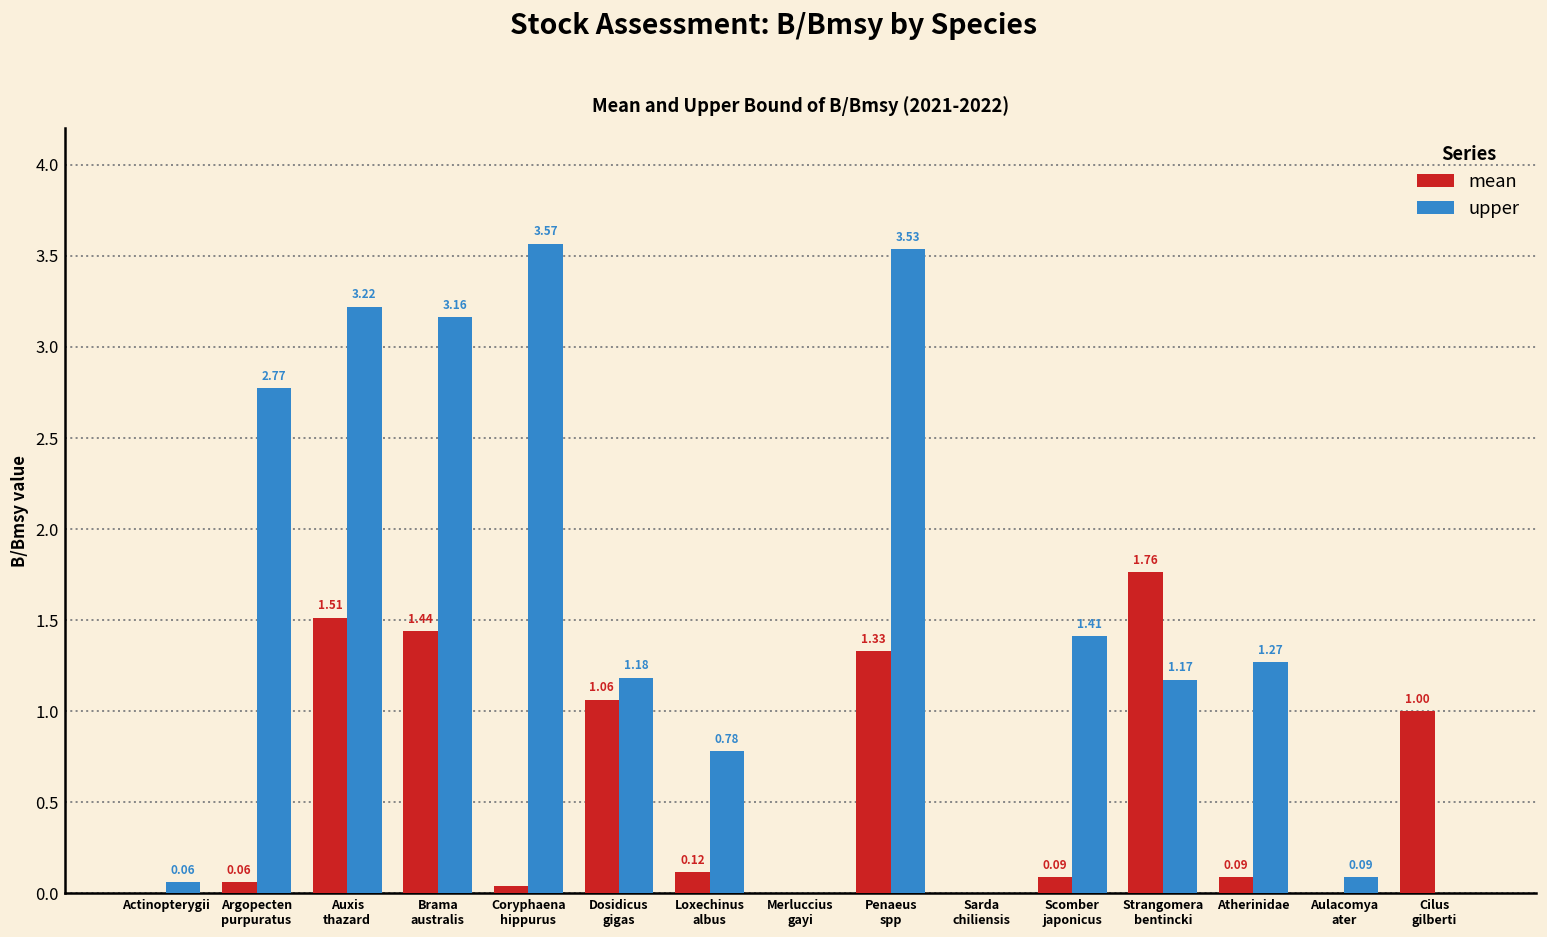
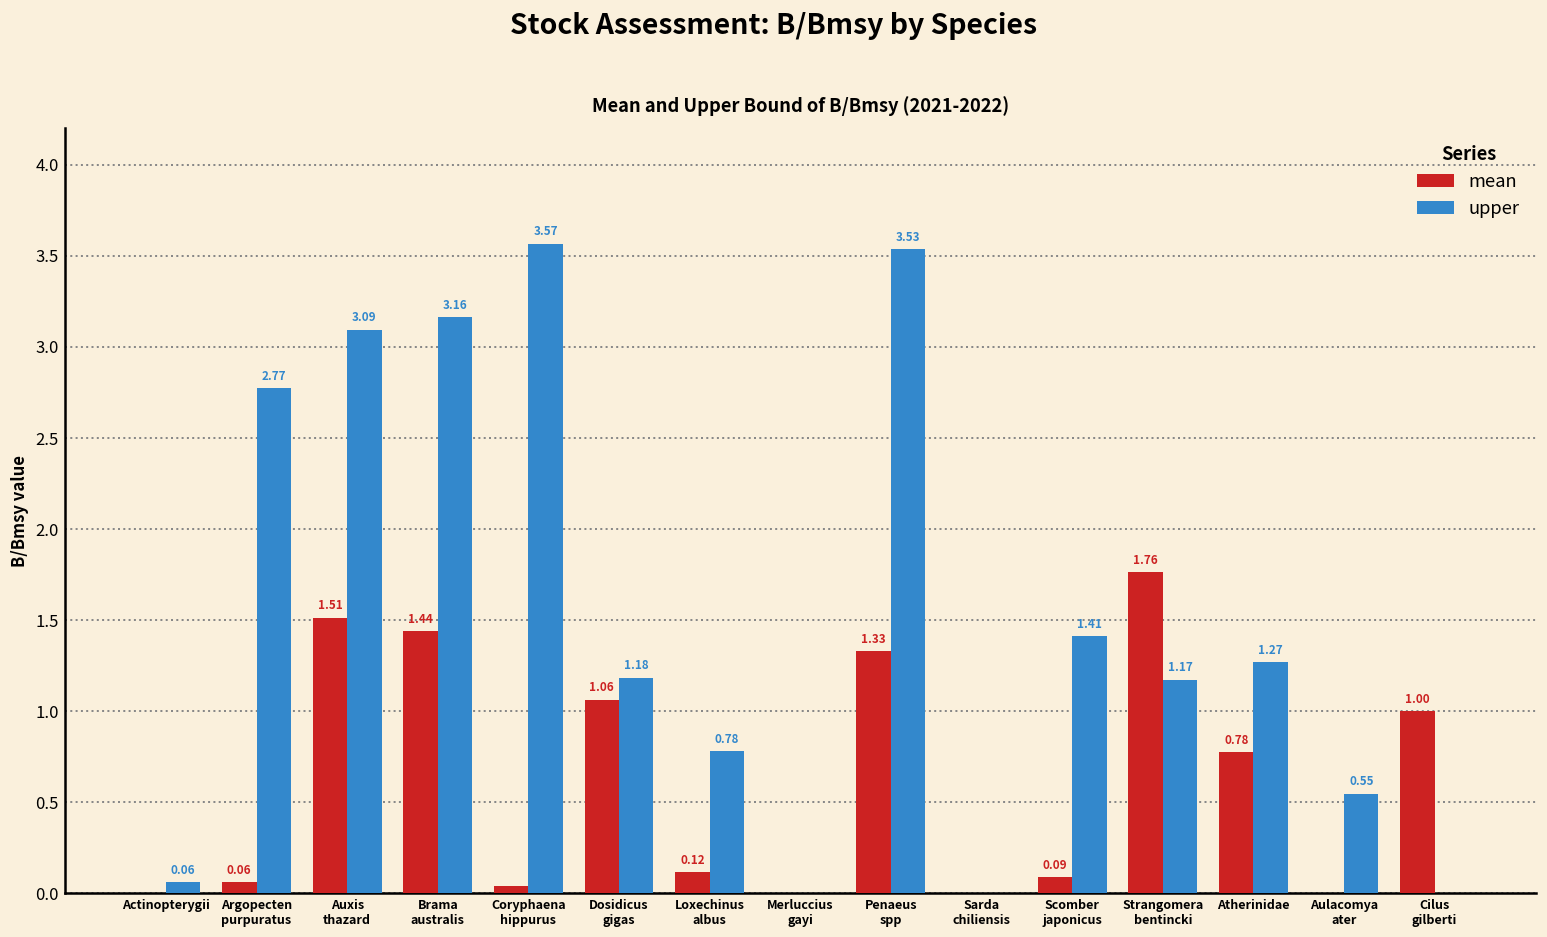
upper, Auxis thazard: 3.22 -> 3.09
mean, Atherinidae: 0.09 -> 0.78
upper, Aulacomya ater: 0.09 -> 0.55
